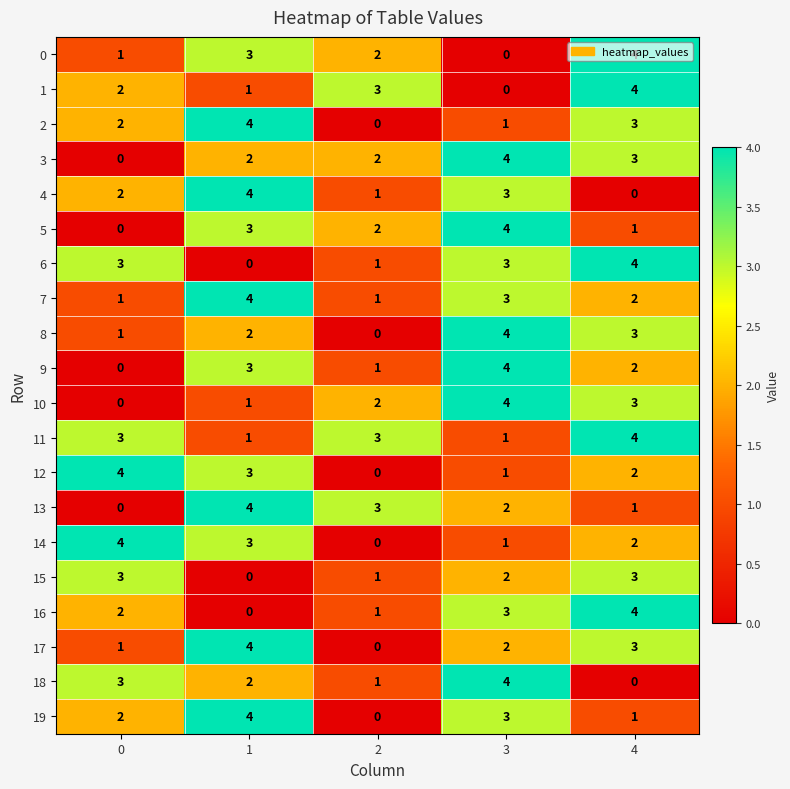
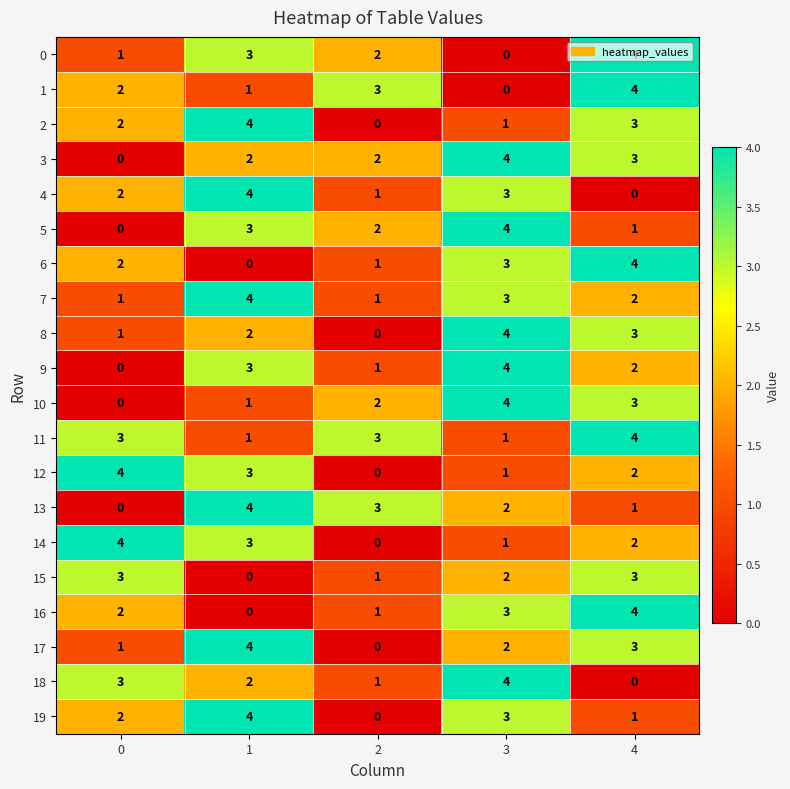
6, 0: 3 -> 2
